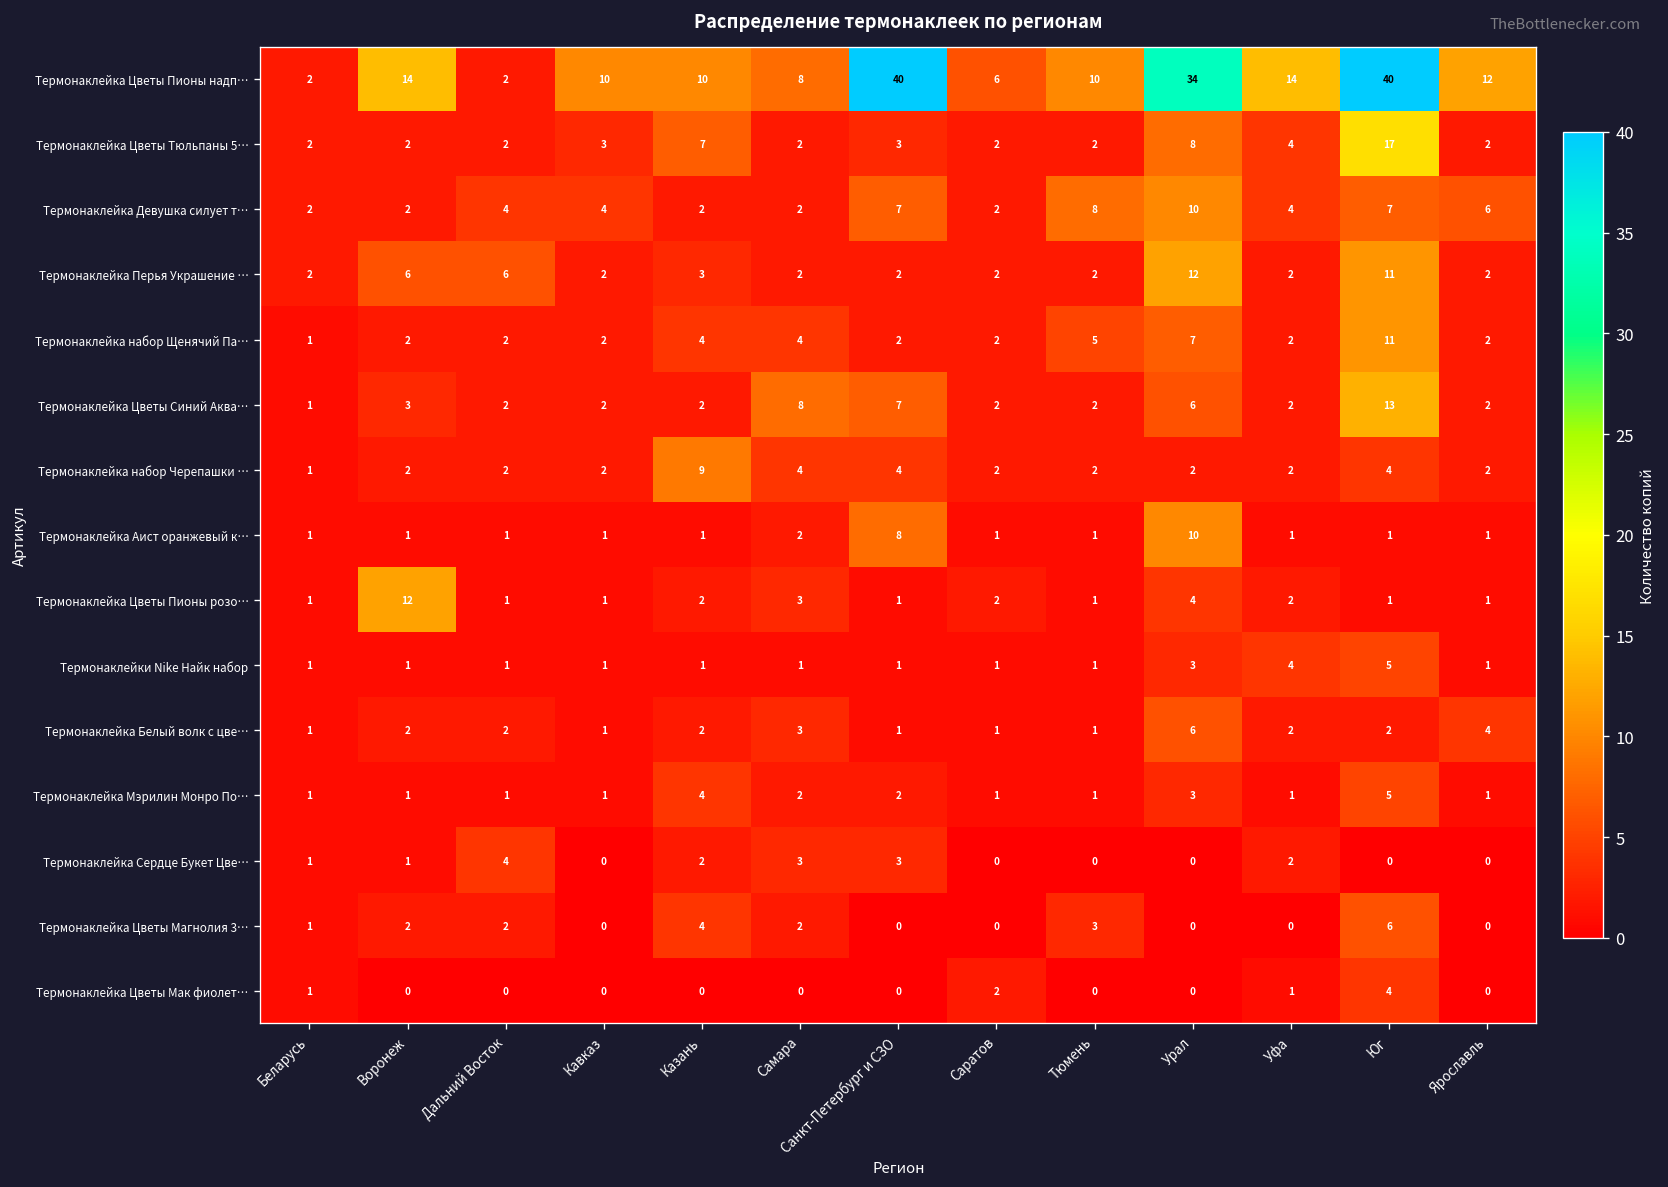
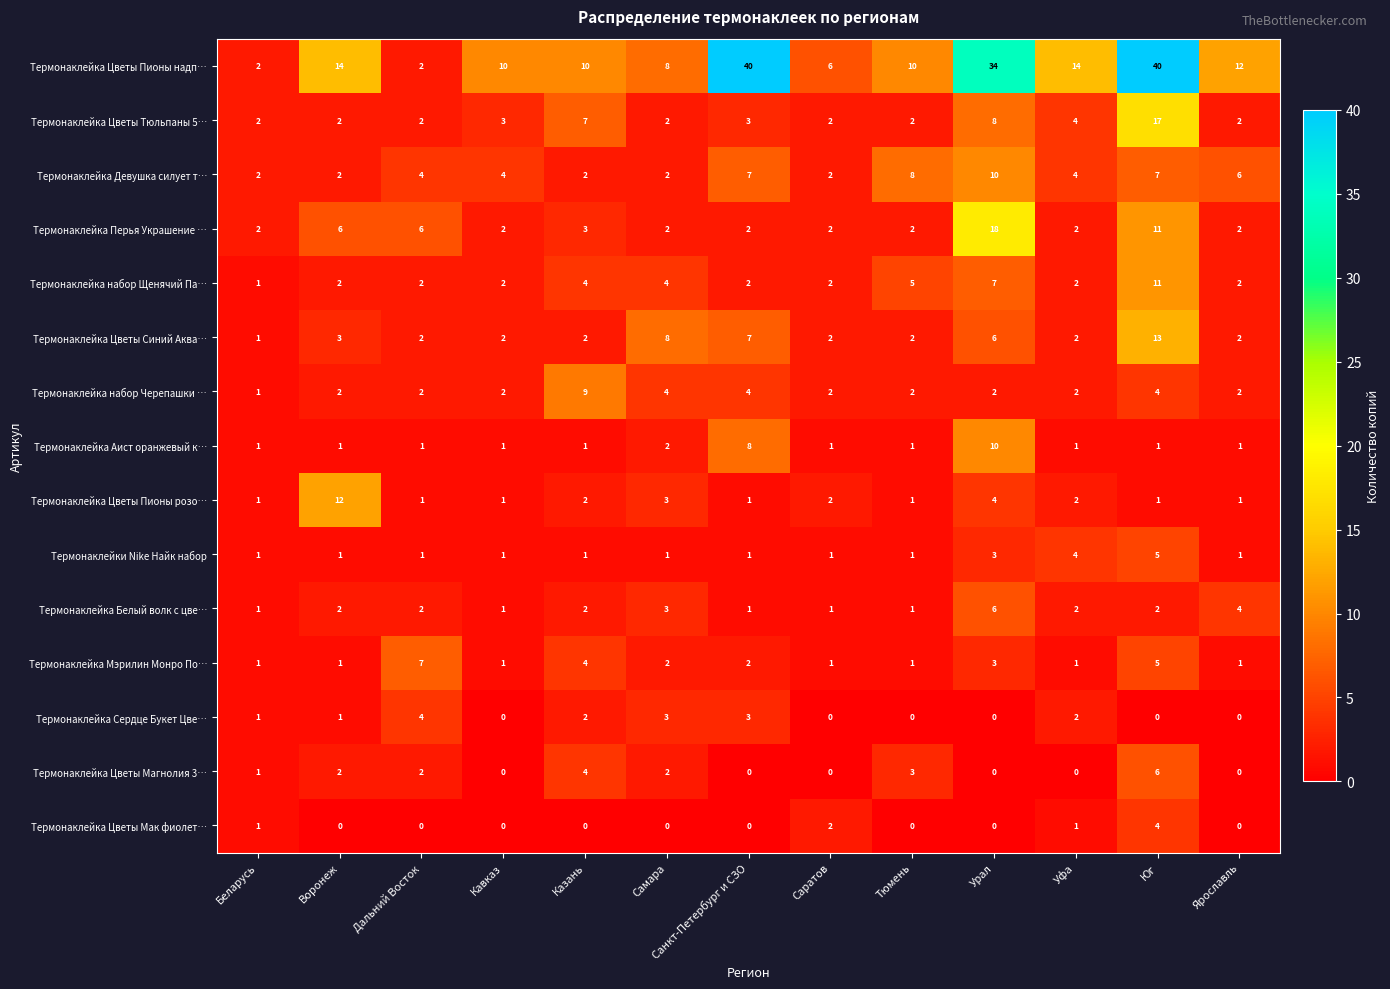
Термонаклейка Перья Украшение …, Урал: 12 -> 18
Термонаклейка Мэрилин Монро По…, Дальний Восток: 1 -> 7
